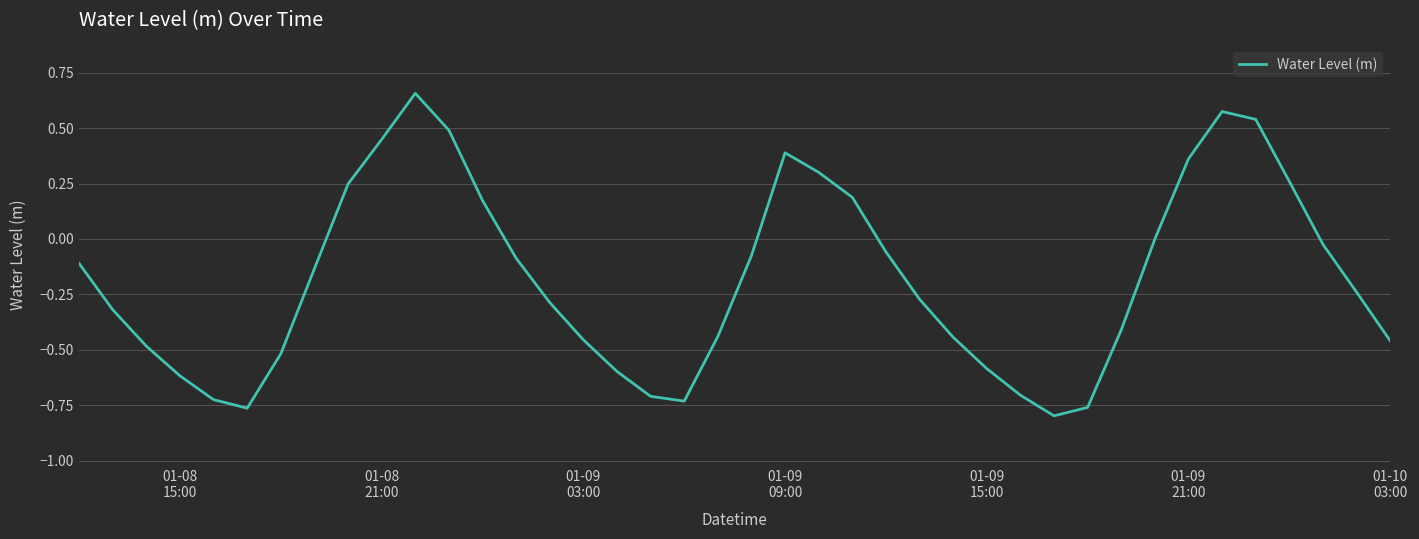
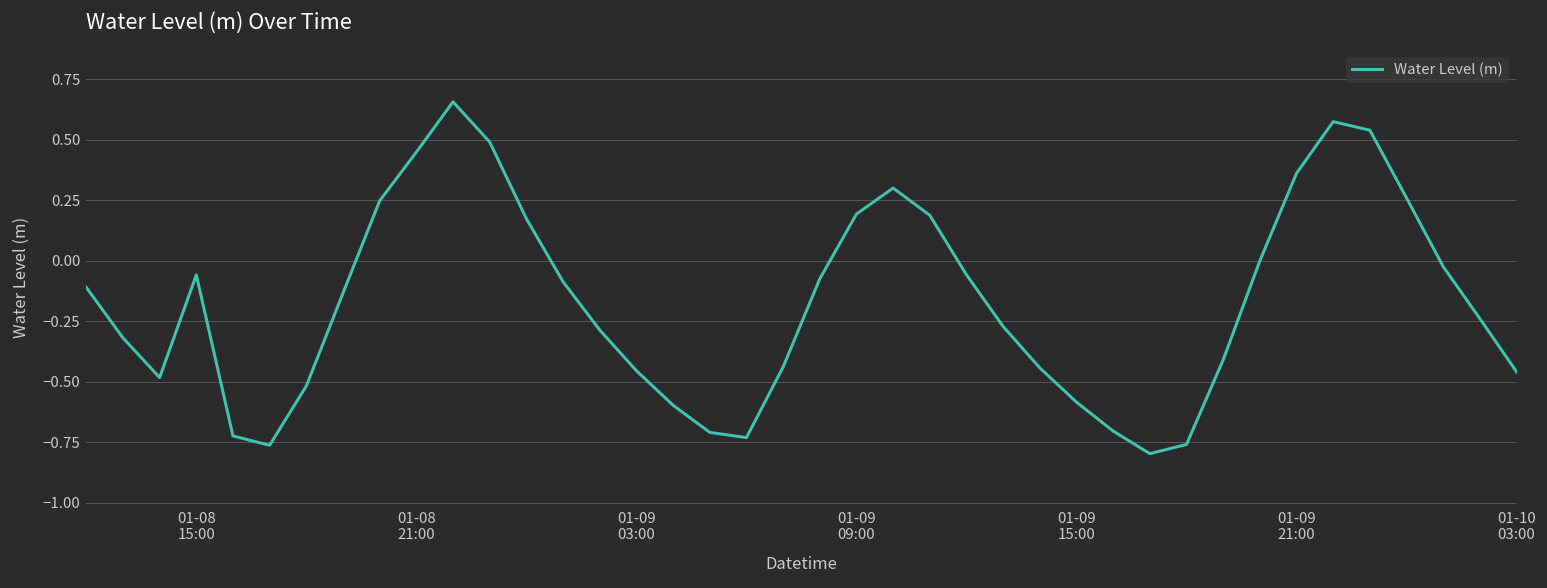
01-08 15:00: -0.62 -> -0.06
01-09 09:00: 0.39 -> 0.19
